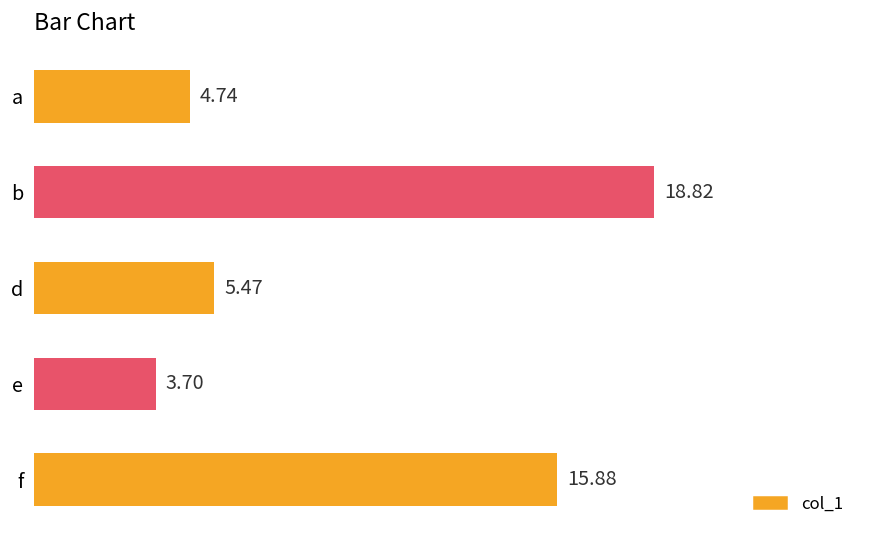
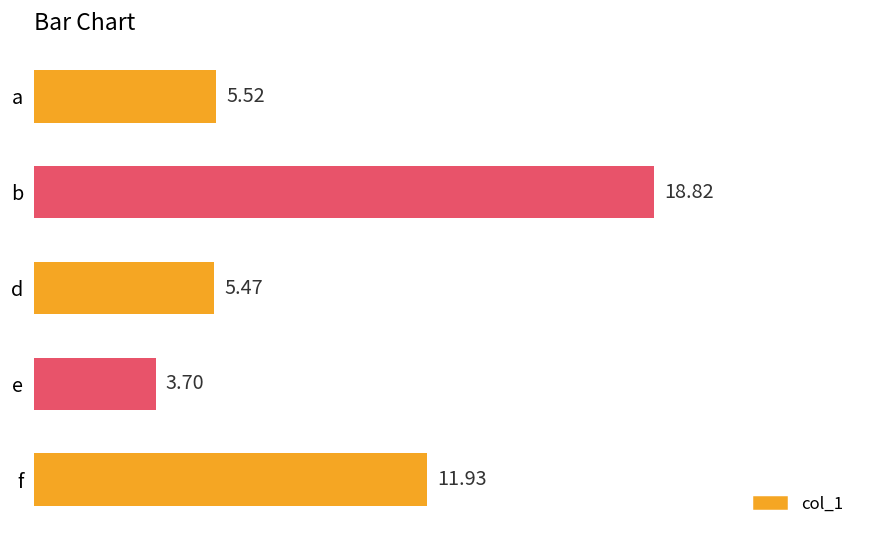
a: 4.74 -> 5.52
f: 15.88 -> 11.93
